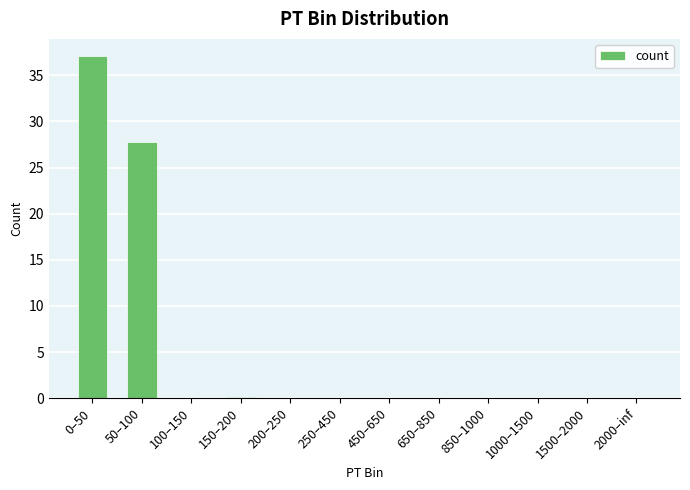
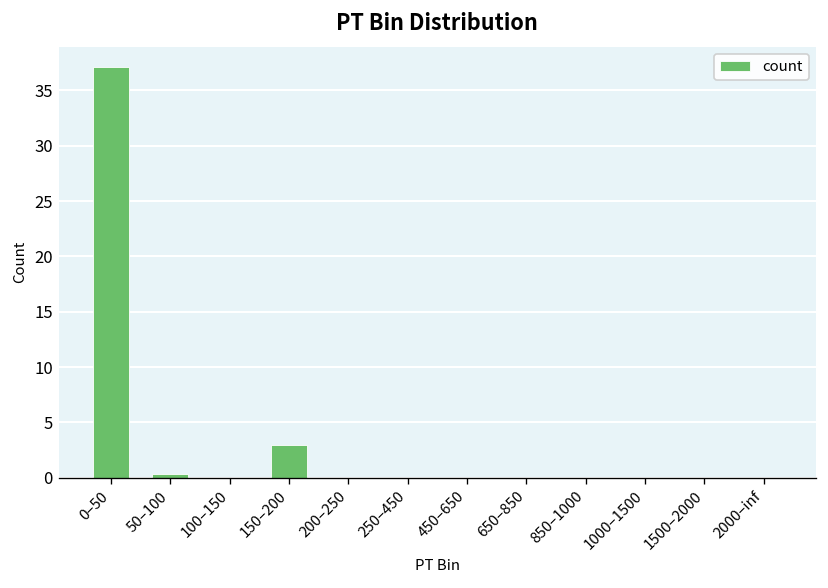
50–100: 28 -> 0
150–200: 0 -> 3
